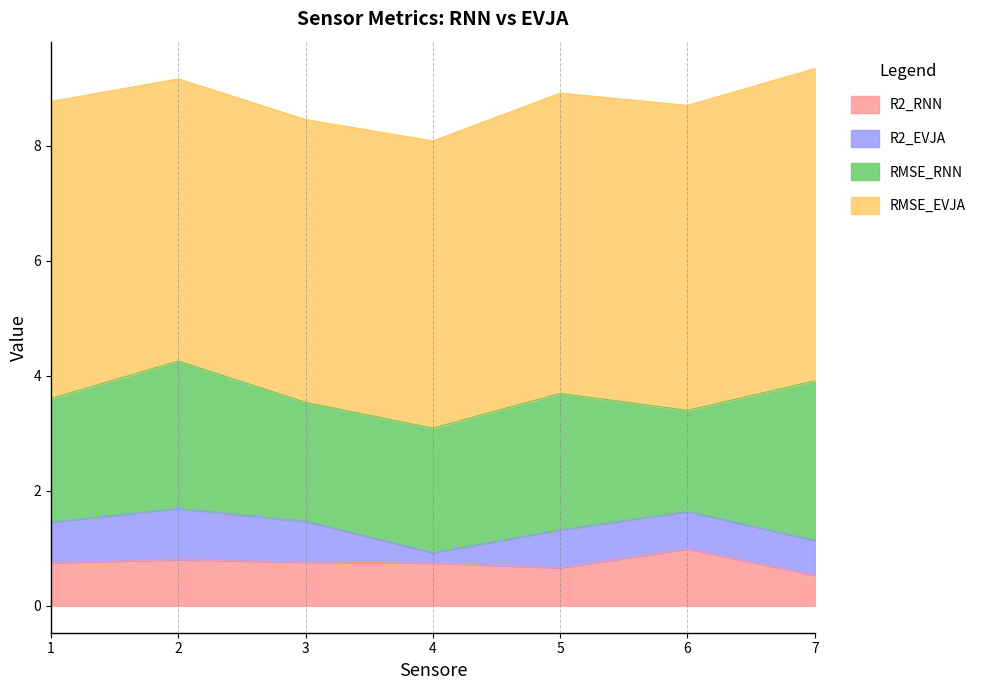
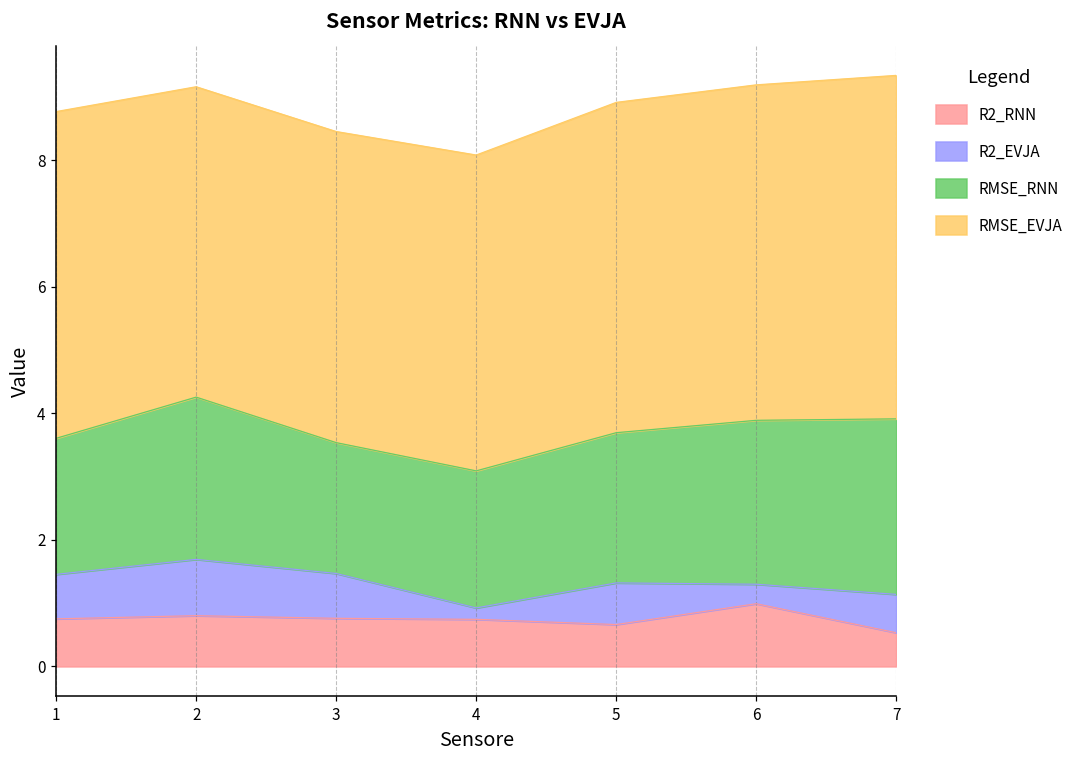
R2_EVJA, 6: 0.6 -> 0.3
RMSE_RNN, 6: 1.8 -> 2.6
